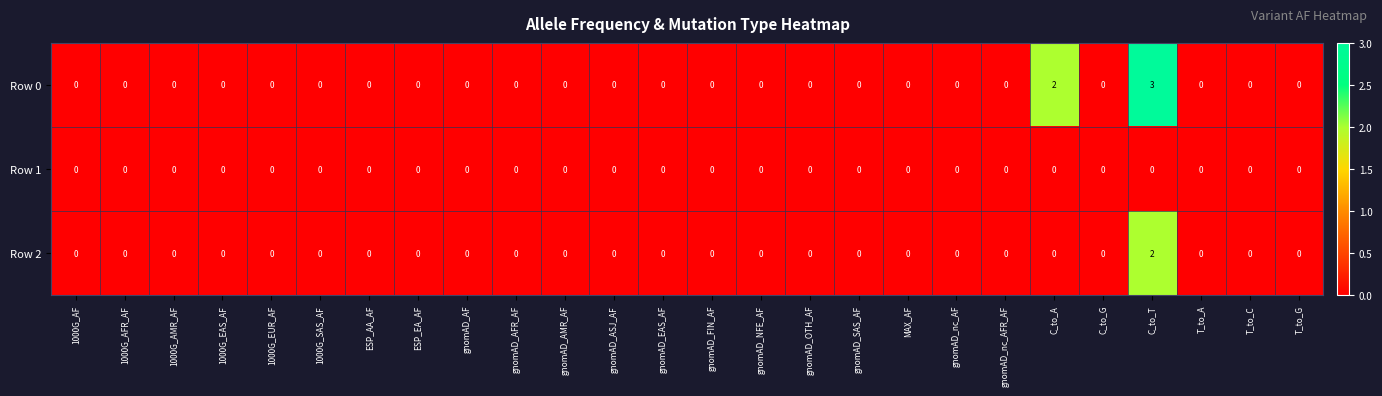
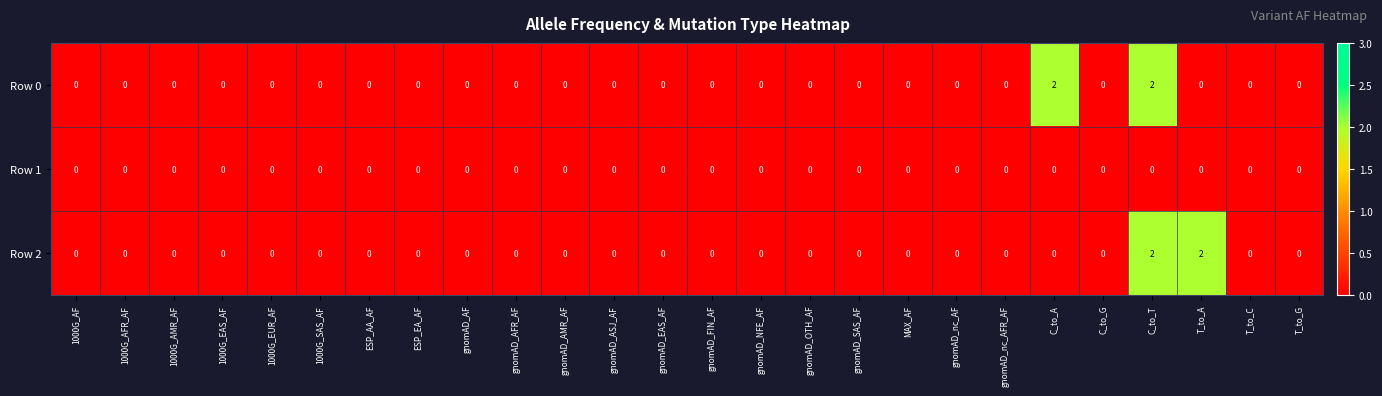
Row 0, C_to_T: 3 -> 2
Row 2, T_to_A: 0 -> 2
